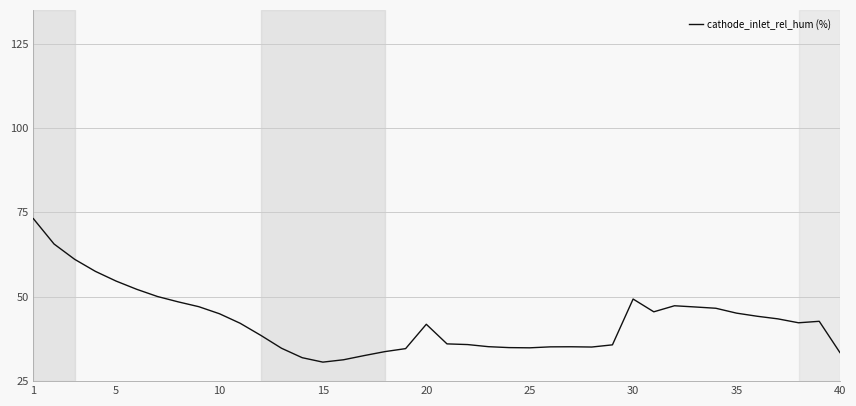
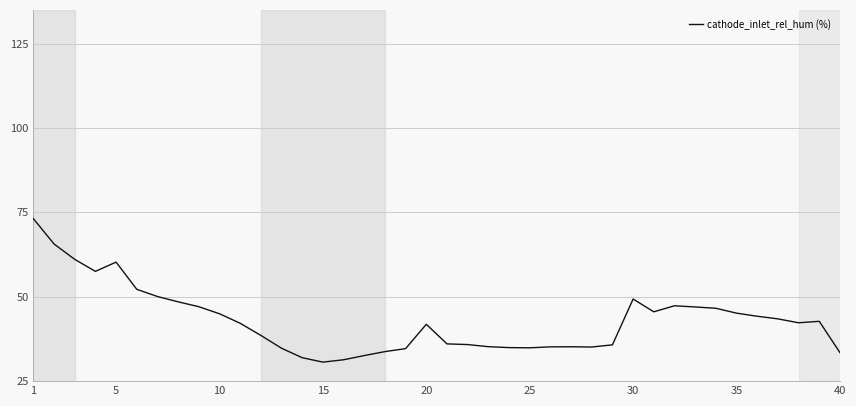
5: 55 -> 60
